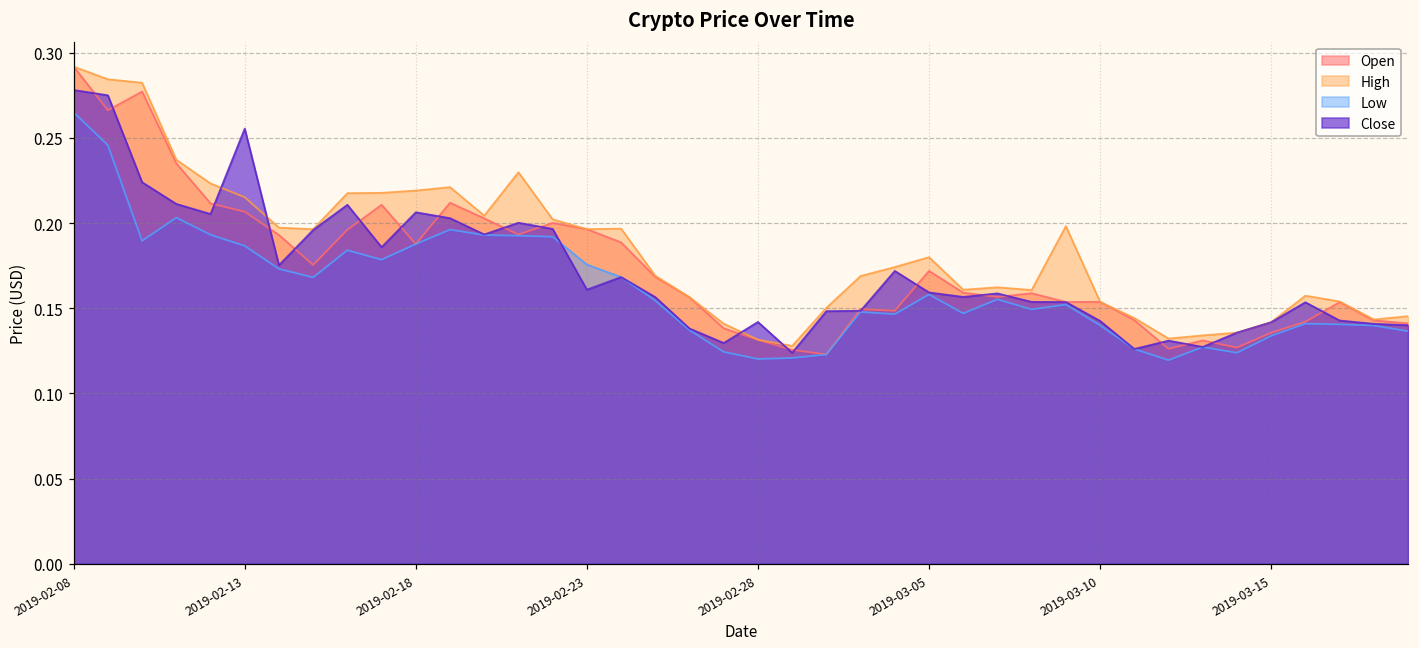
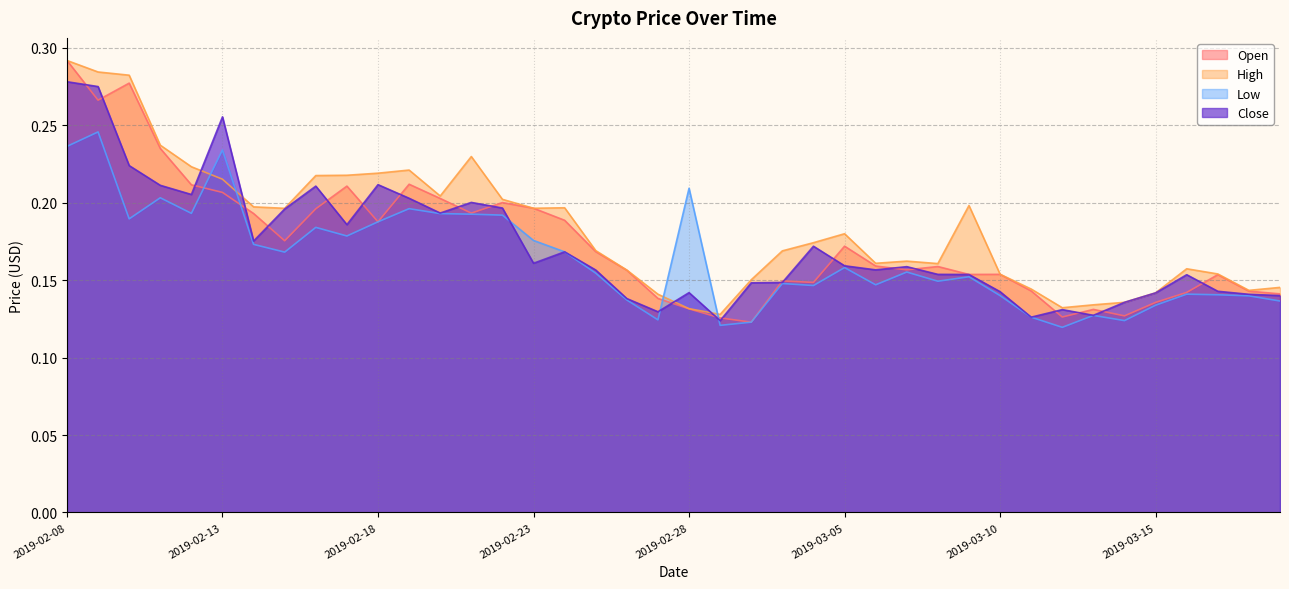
Low, 2019-02-08: 0.265 -> 0.236
Low, 2019-02-13: 0.187 -> 0.234
Close, 2019-02-18: 0.206 -> 0.212
Low, 2019-02-28: 0.120 -> 0.209
